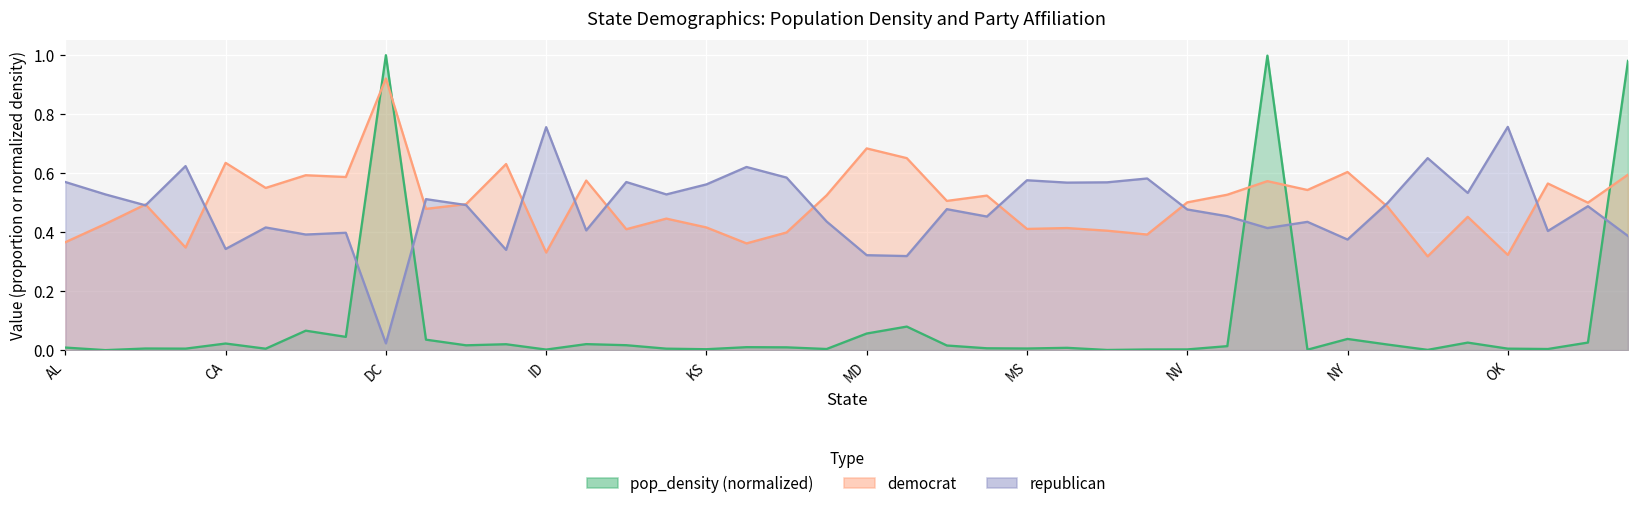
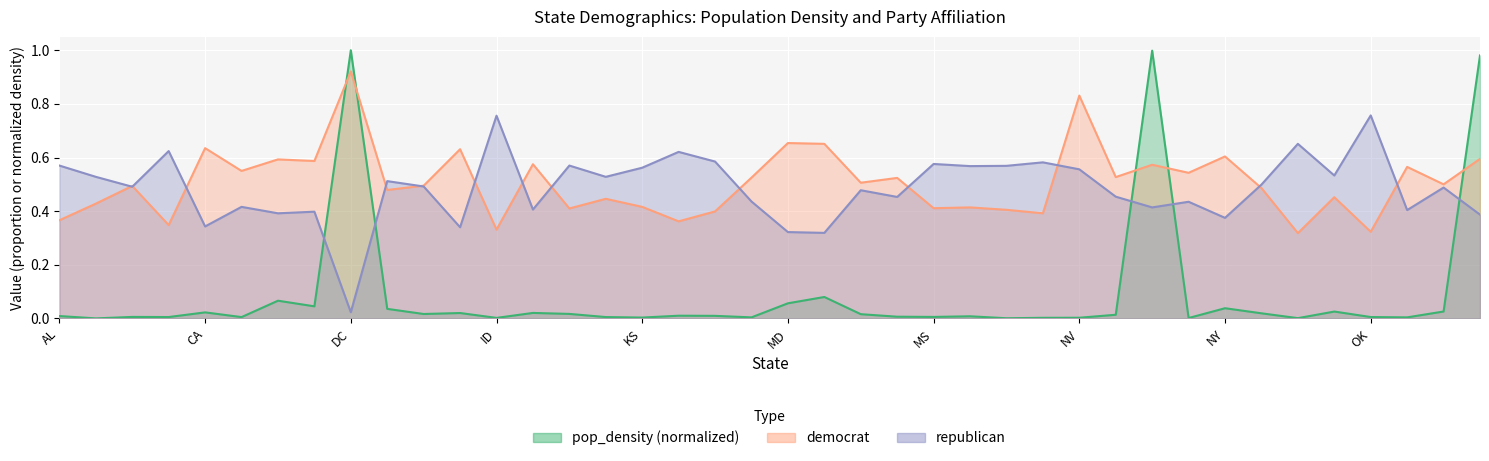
democrat, MD: 0.68 -> 0.65
democrat, NV: 0.50 -> 0.83
republican, NV: 0.48 -> 0.56
